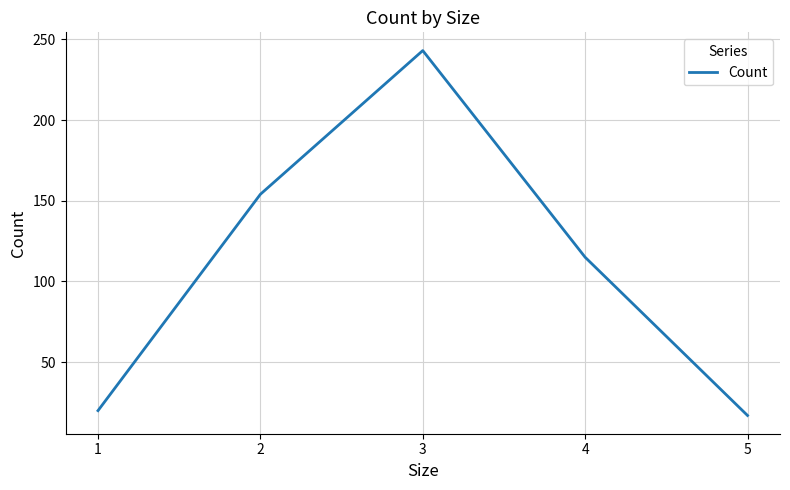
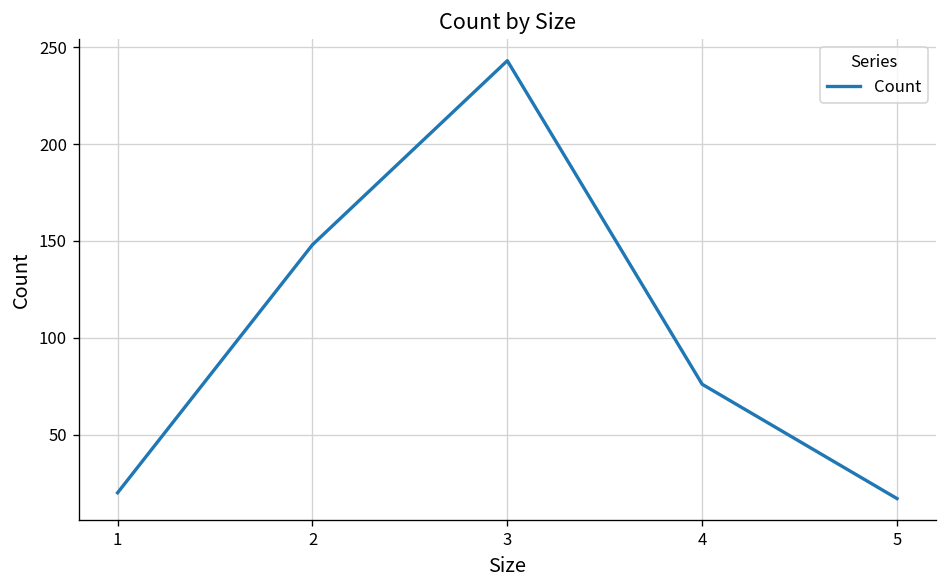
2: 154 -> 148
4: 115 -> 76
